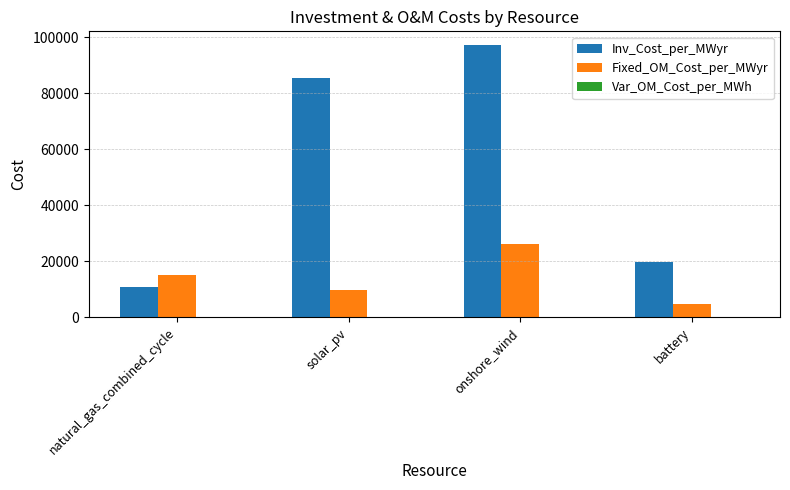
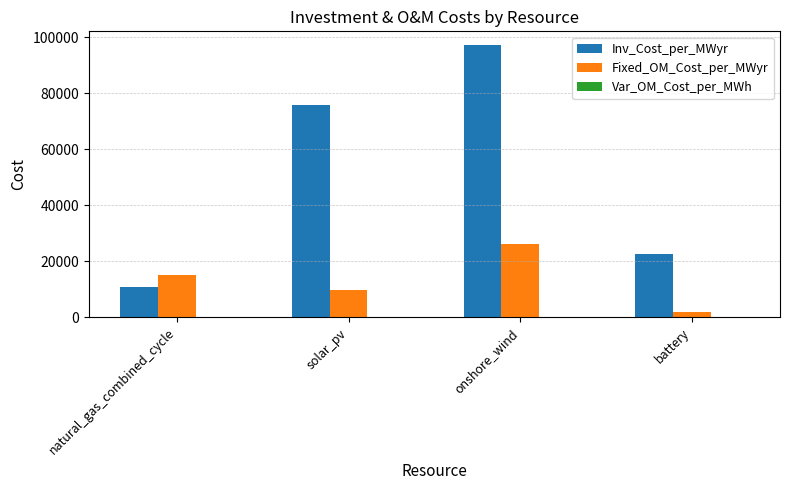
Inv_Cost_per_MWyr, solar_pv: 85000 -> 76000
Inv_Cost_per_MWyr, battery: 20000 -> 22000
Fixed_OM_Cost_per_MWyr, battery: 5000 -> 2000
